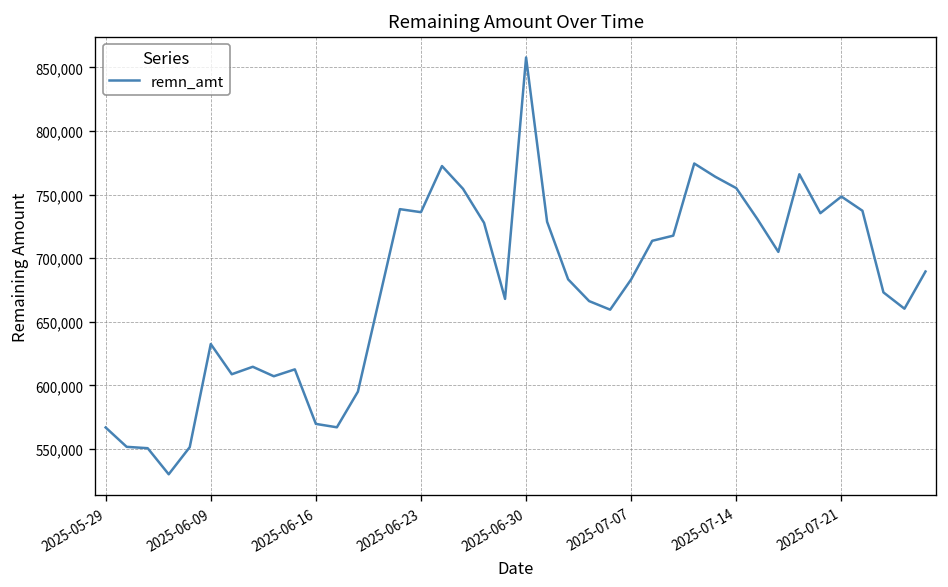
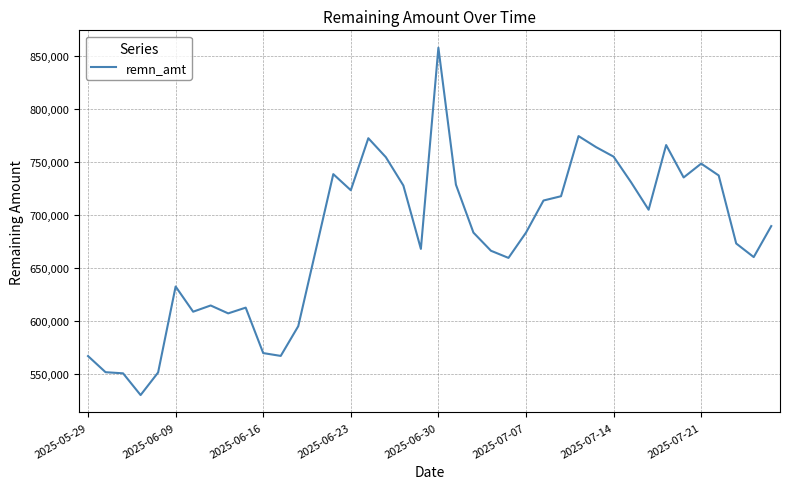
2025-06-23: 736,000 -> 723,000
